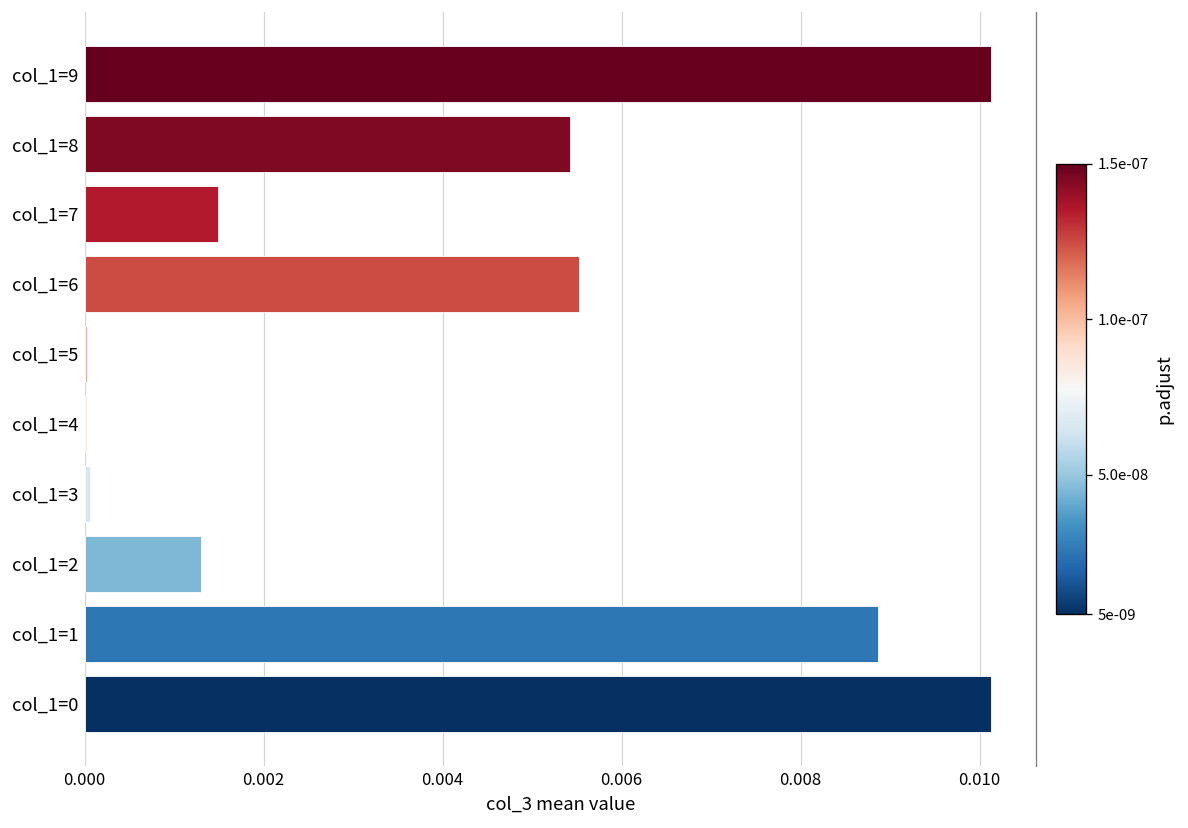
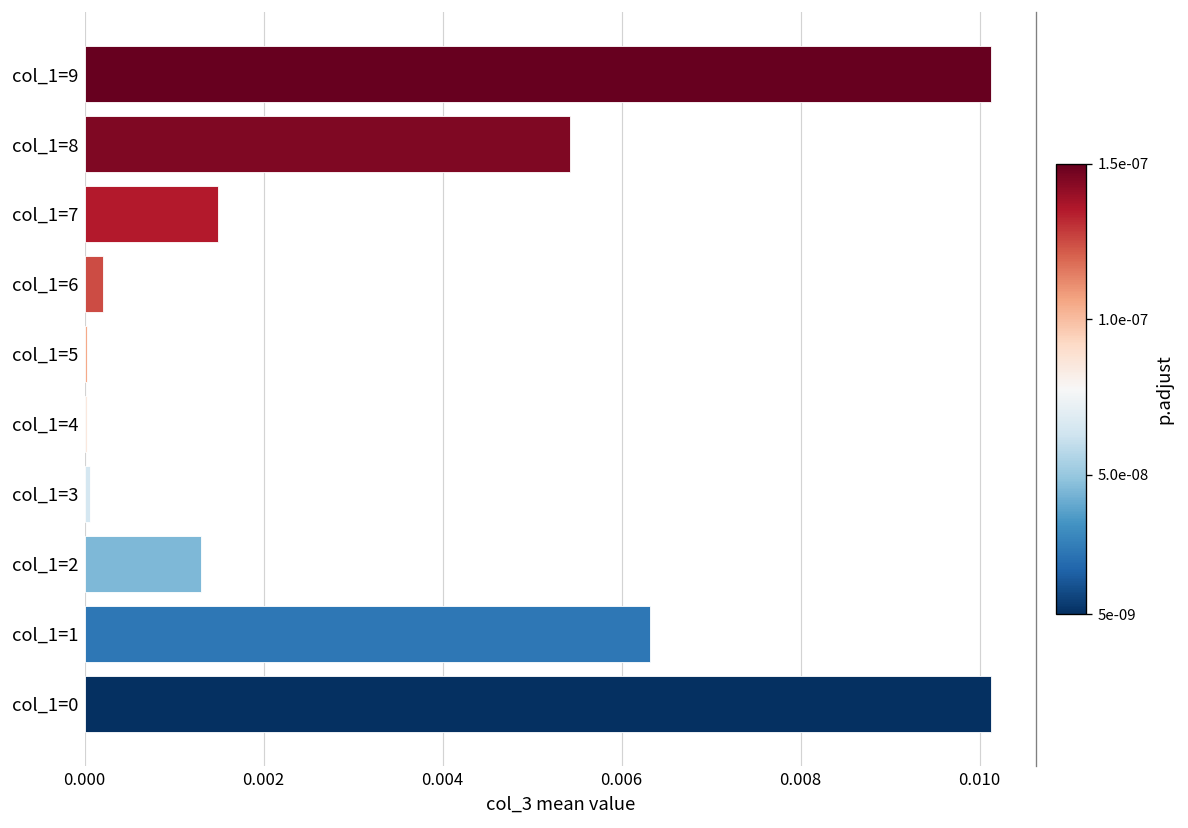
col_1=6: 0.0055 -> 0.0002
col_1=1: 0.0089 -> 0.0063
